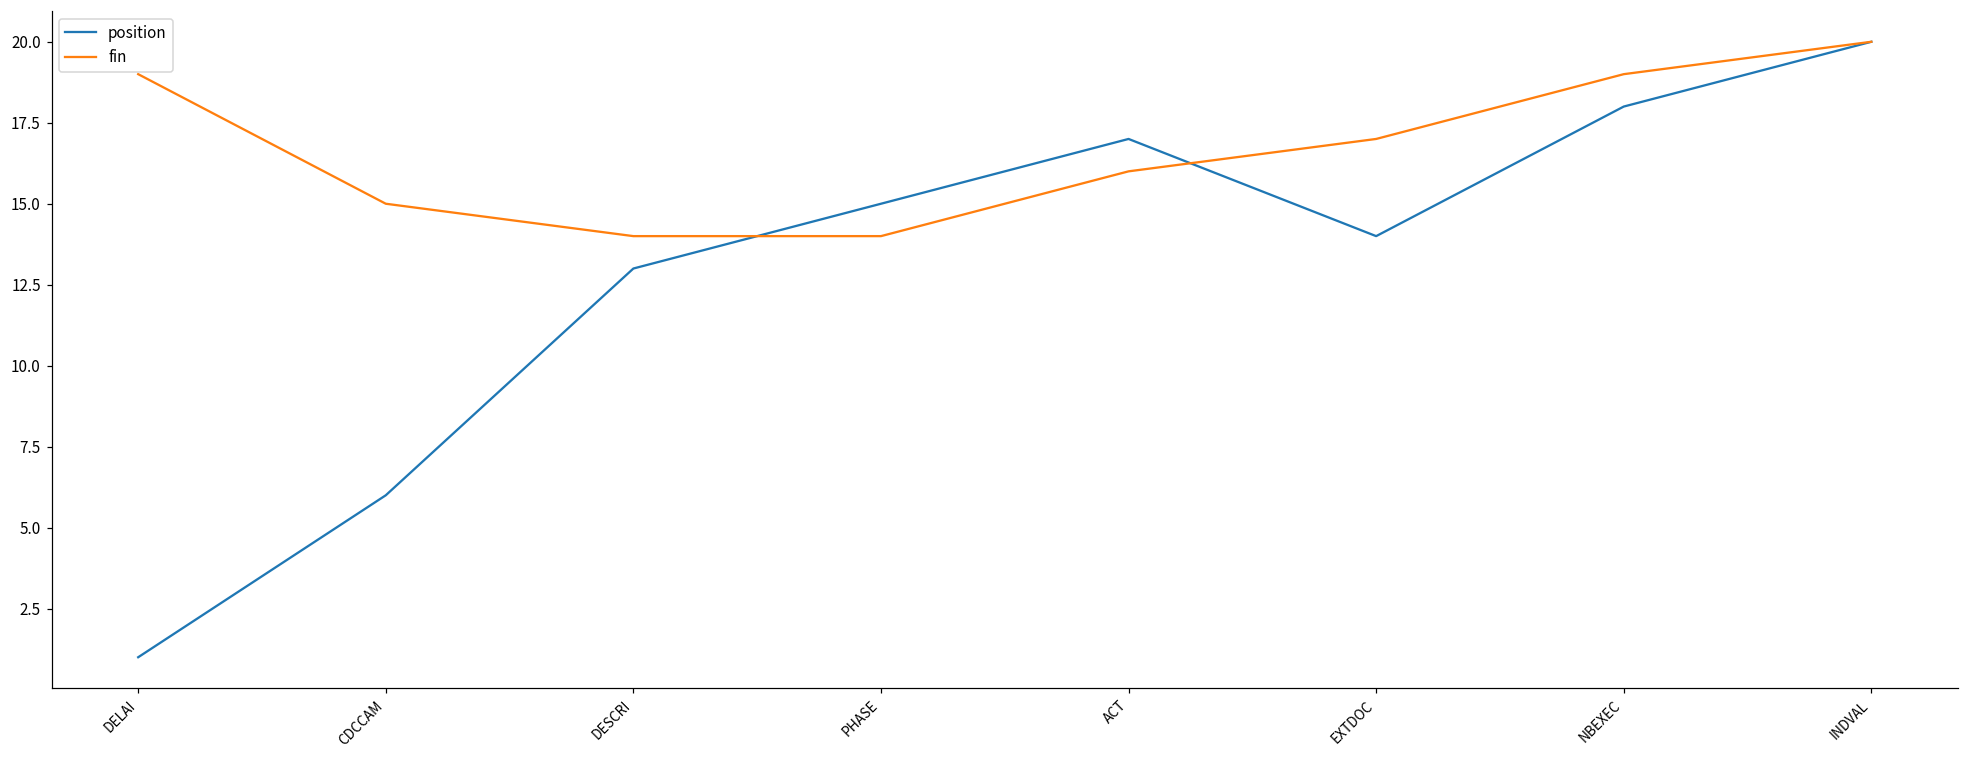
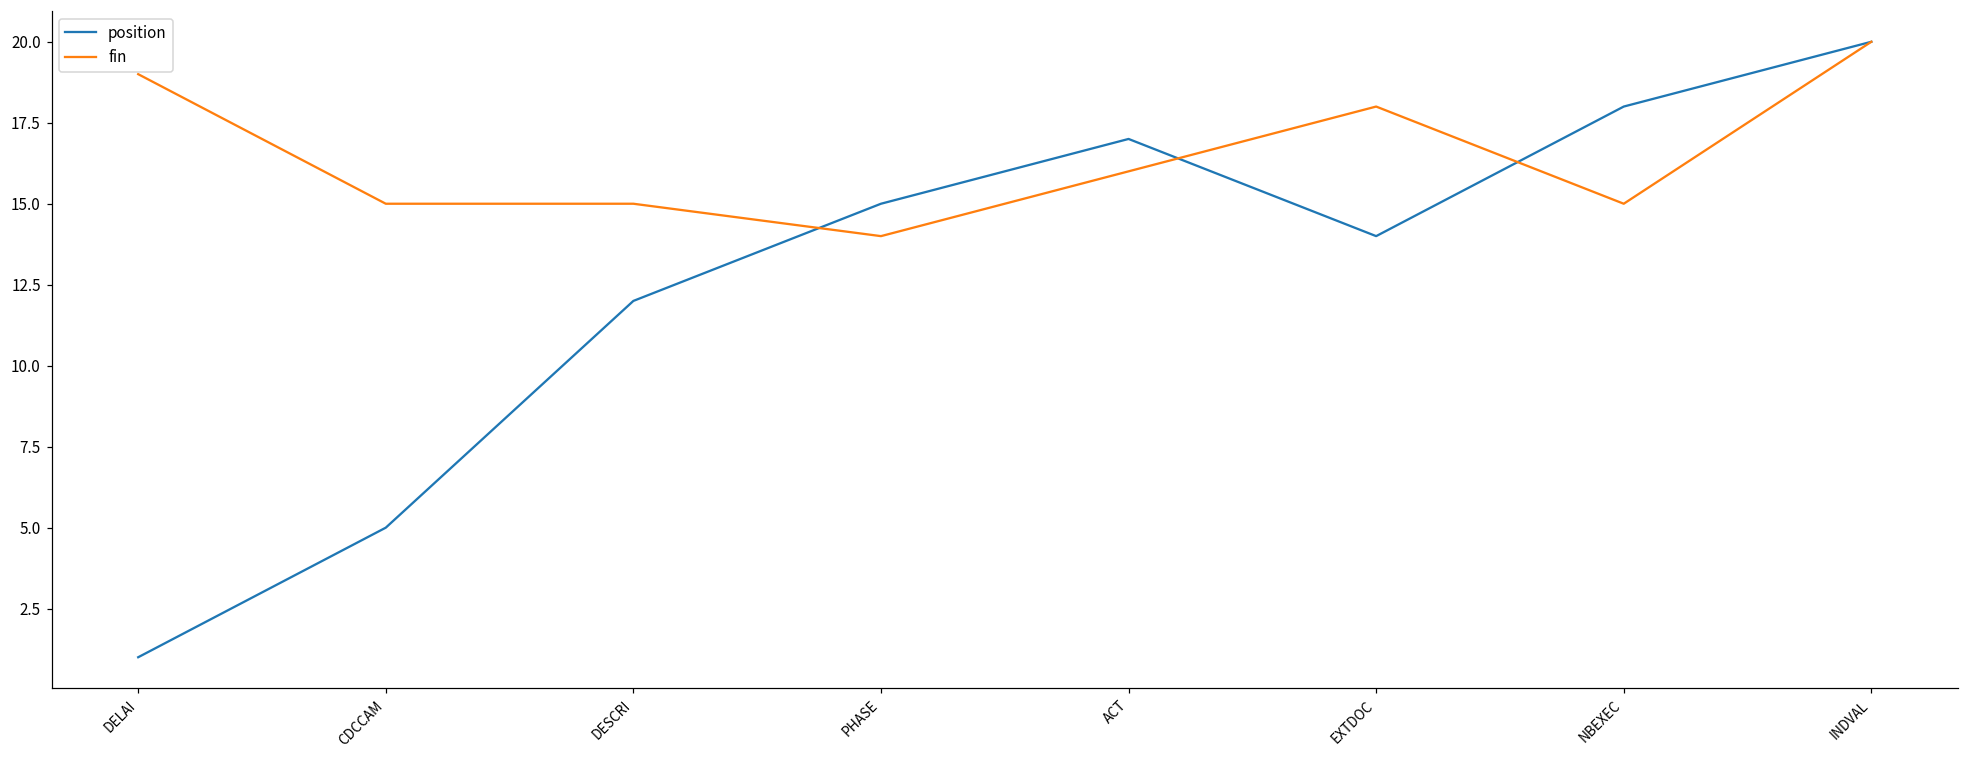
position, CDCCAM: 6 -> 5
position, DESCRI: 13 -> 12
fin, DESCRI: 14 -> 15
fin, EXTDOC: 17 -> 18
fin, NBEXEC: 19 -> 15
